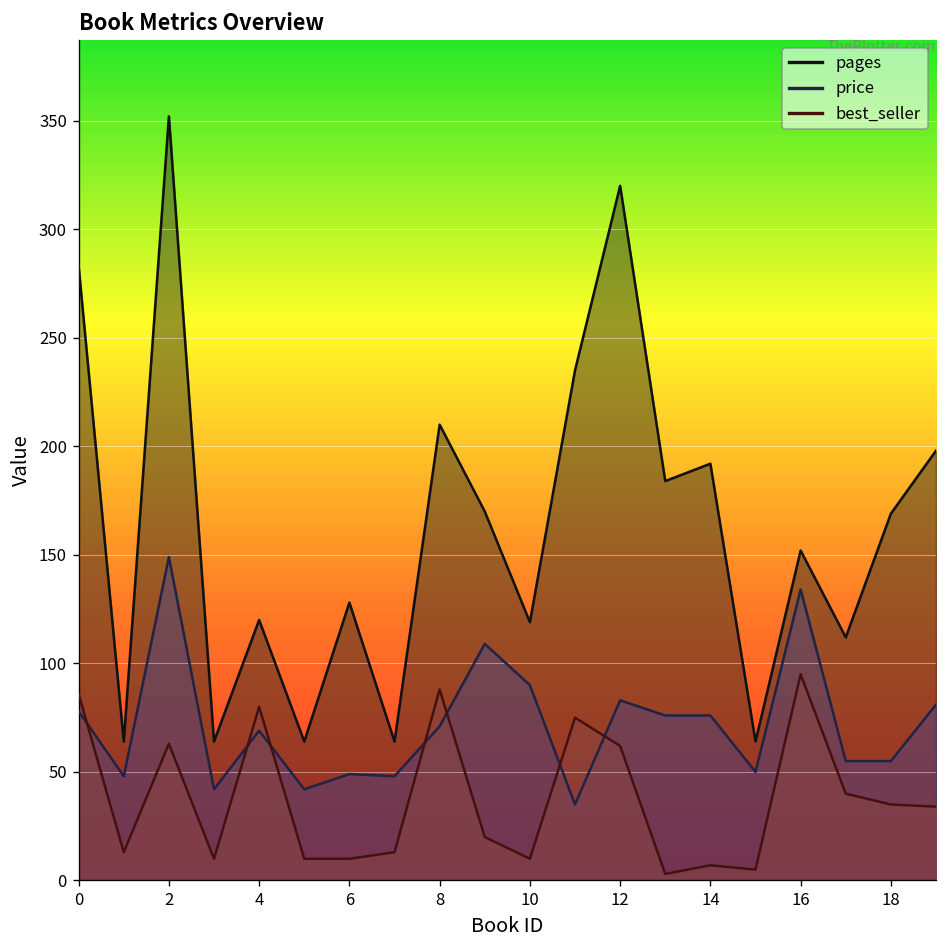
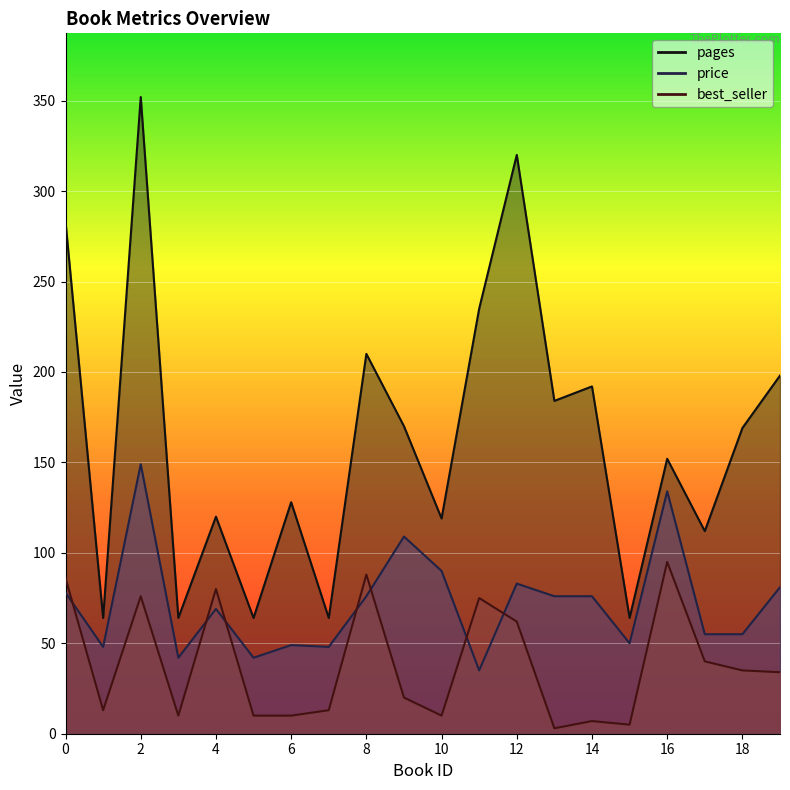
best_seller, 2: 63 -> 76
price, 8: 71 -> 76
